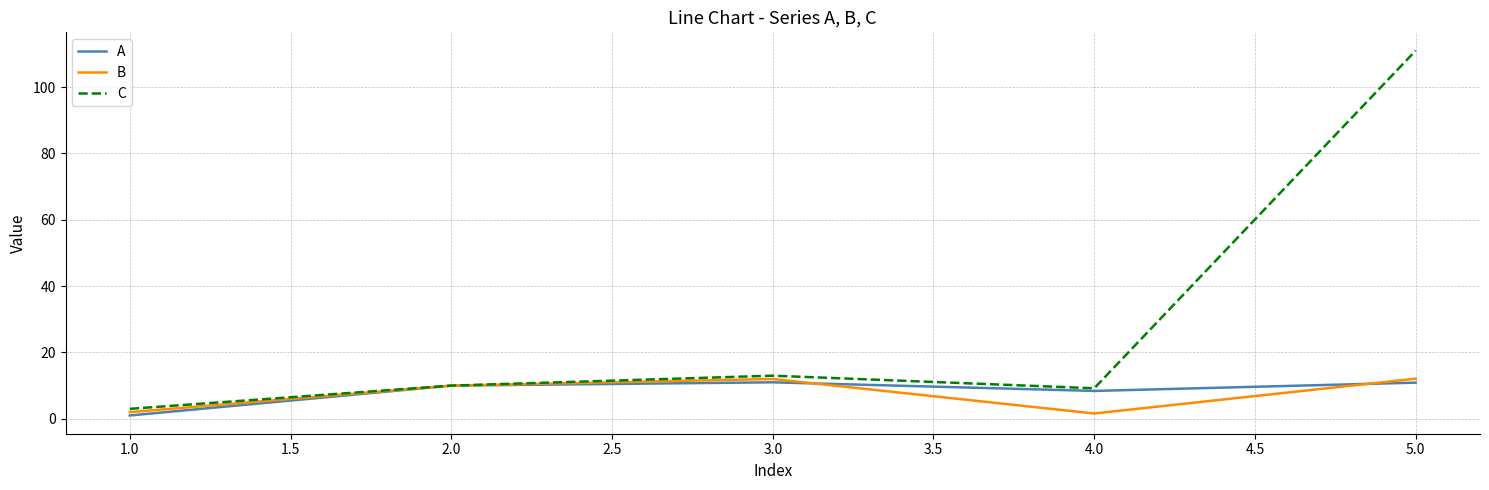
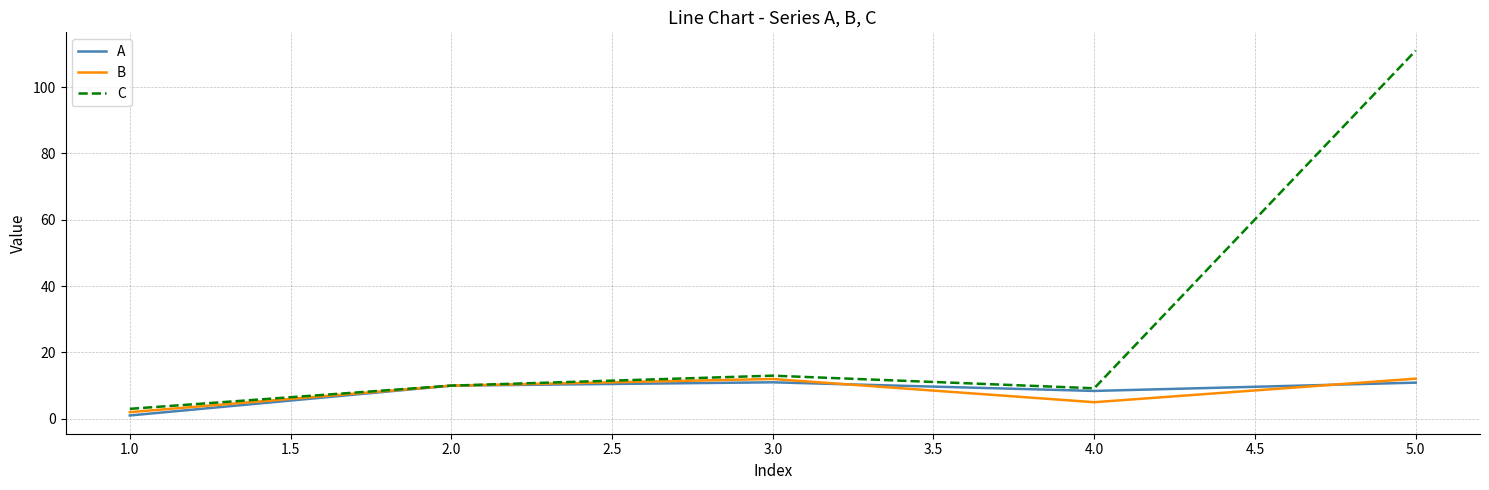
B, 4.0: 2 -> 5
